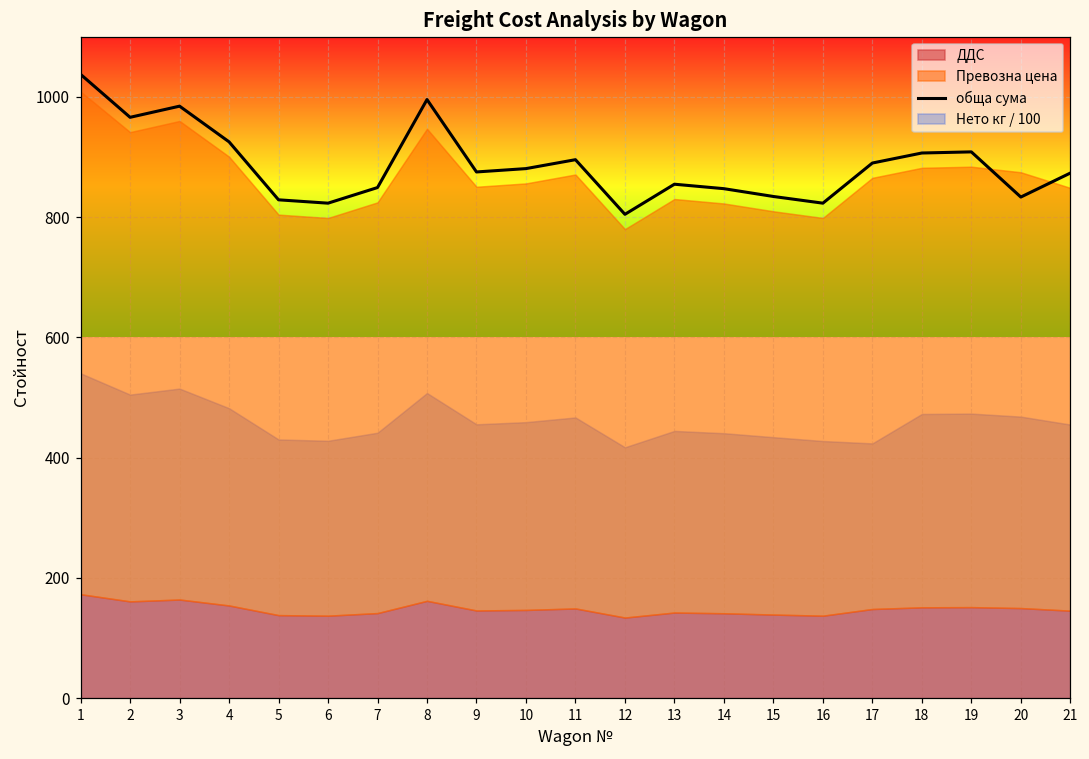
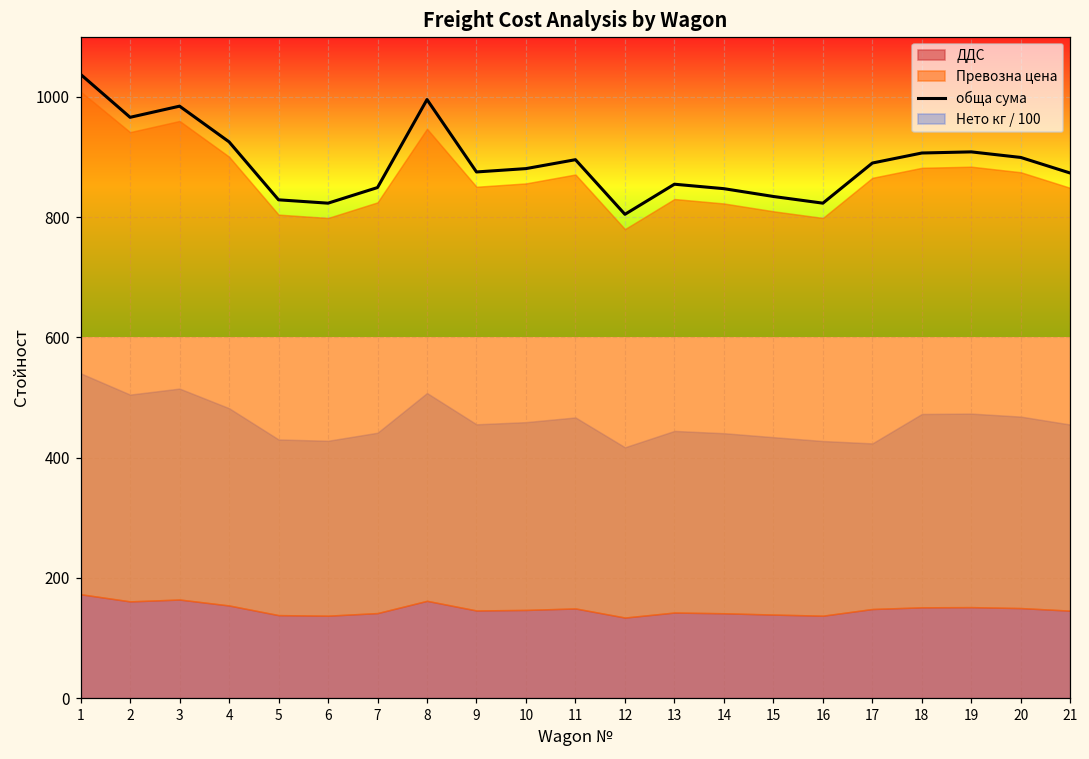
обща сума, 20: 830 -> 900
